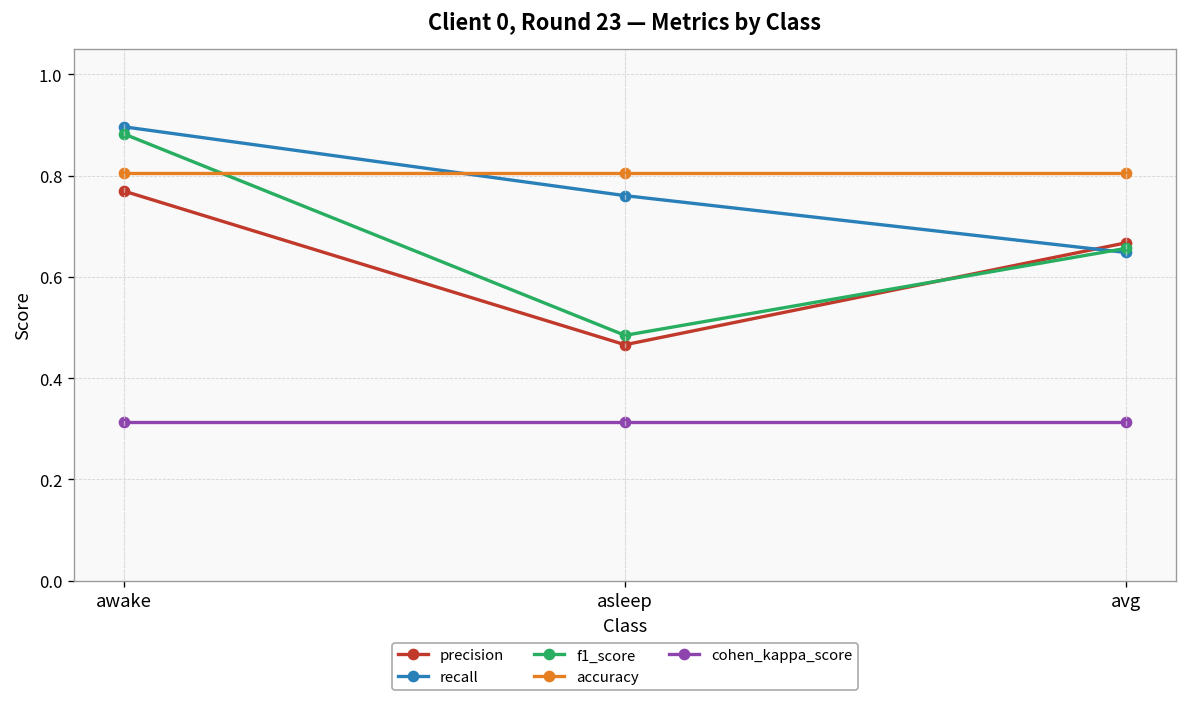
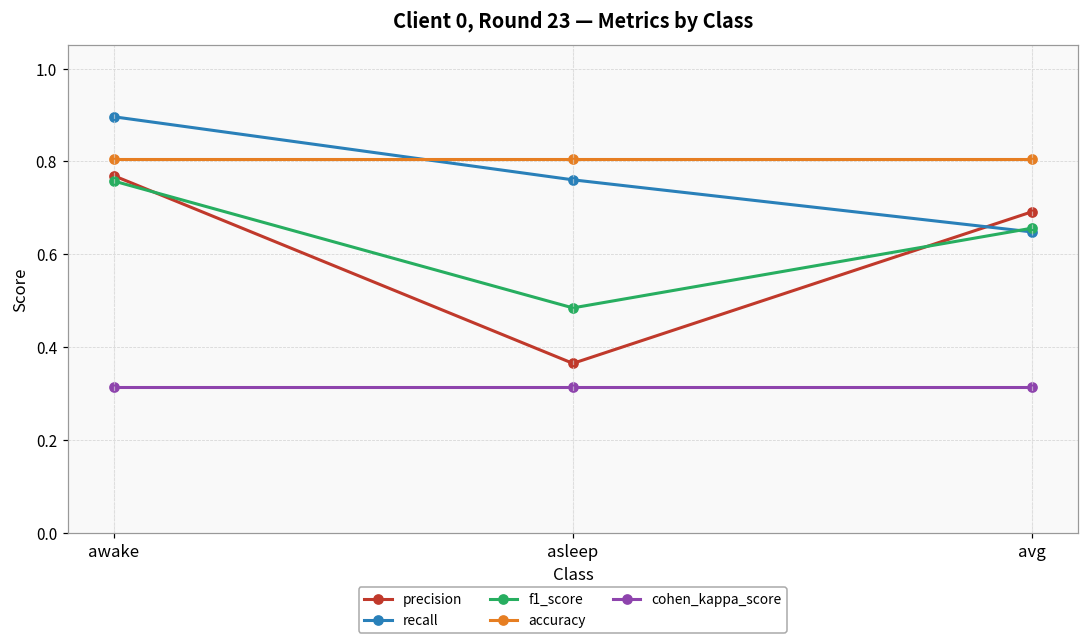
f1_score, awake: 0.88 -> 0.76
precision, asleep: 0.47 -> 0.36
precision, avg: 0.67 -> 0.69
